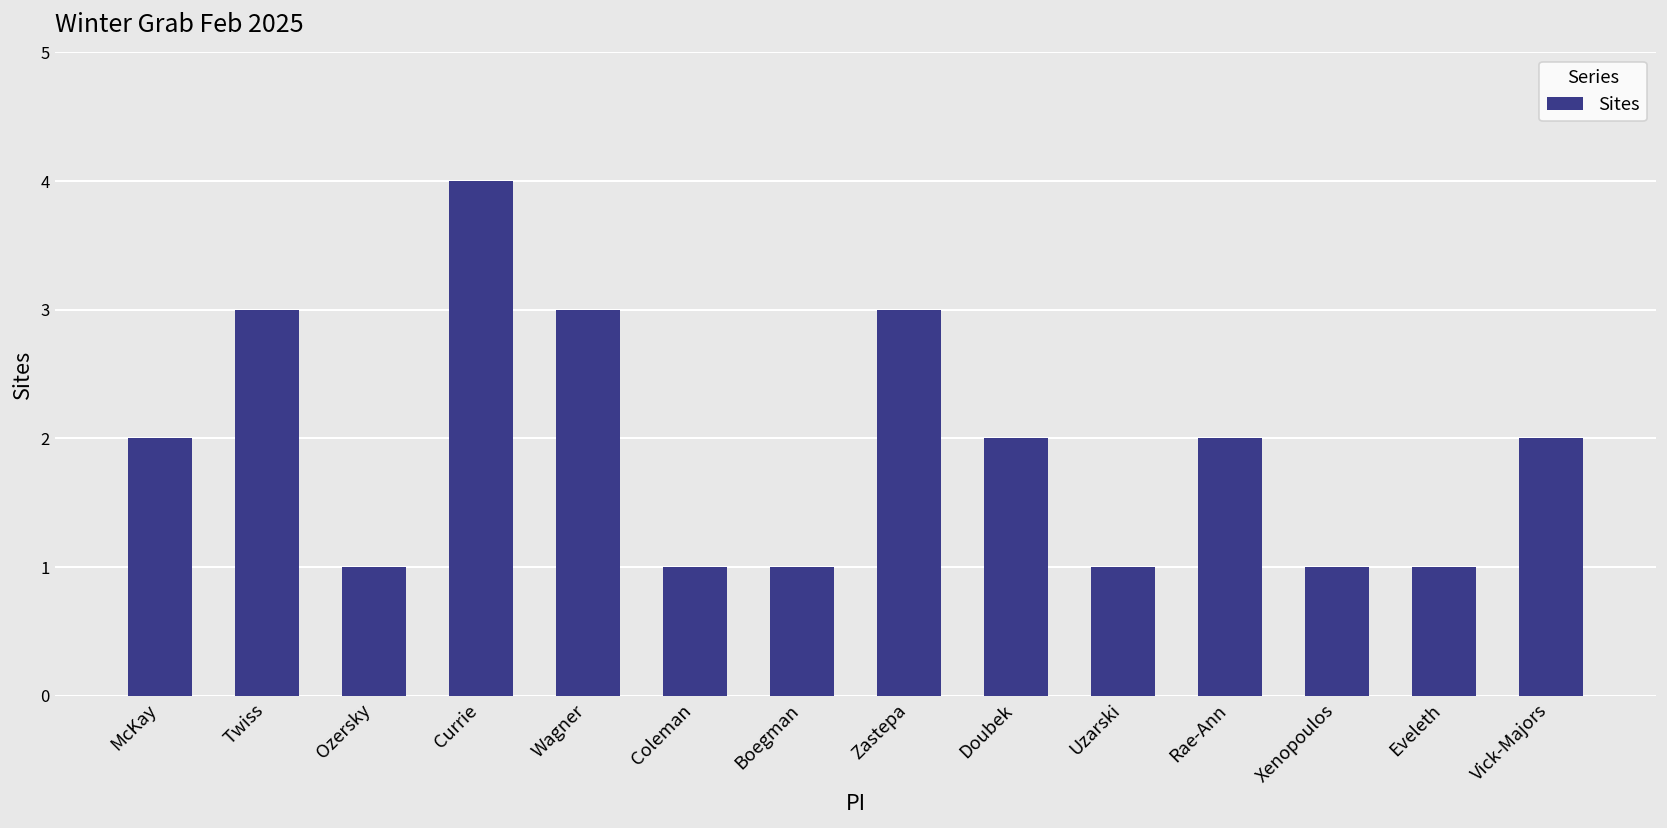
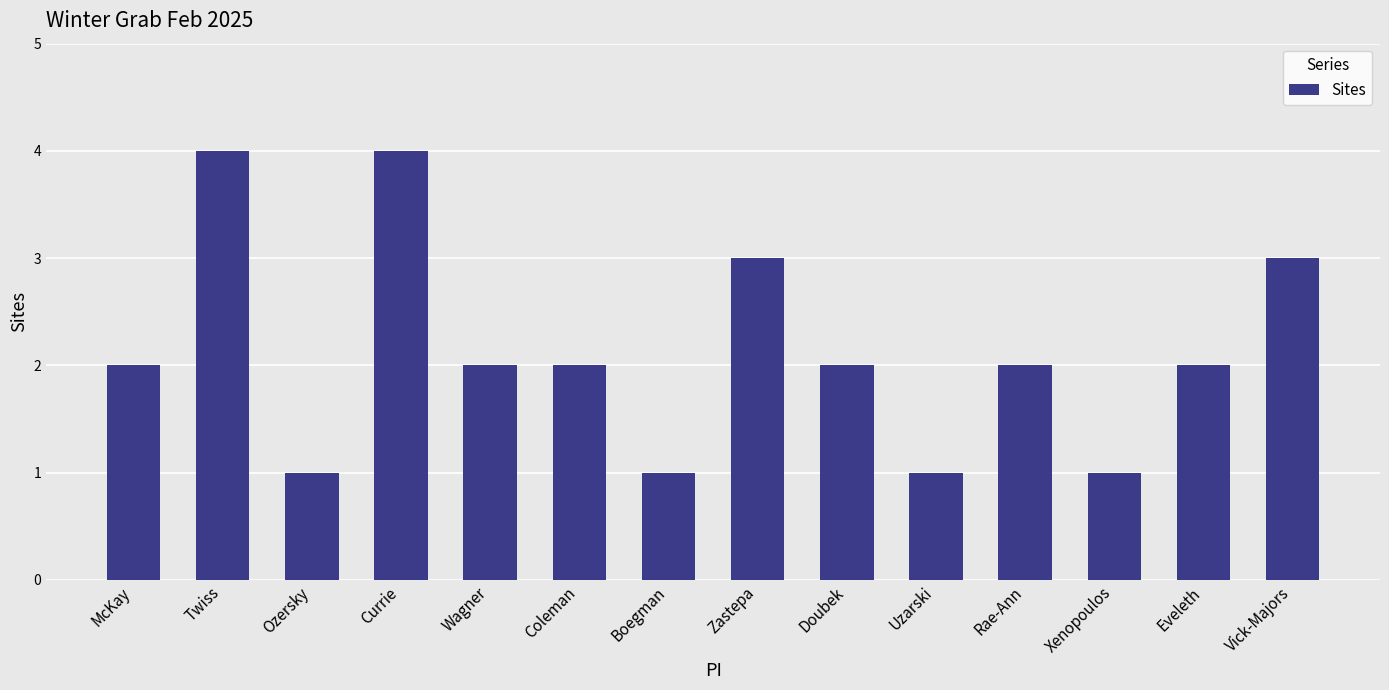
Twiss: 3 -> 4
Wagner: 3 -> 2
Coleman: 1 -> 2
Eveleth: 1 -> 2
Vick-Majors: 2 -> 3
